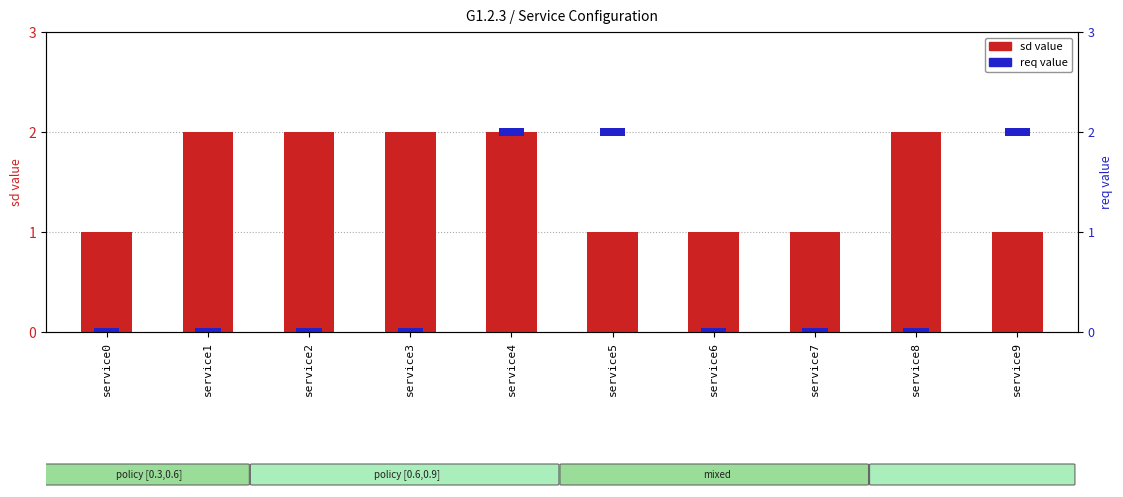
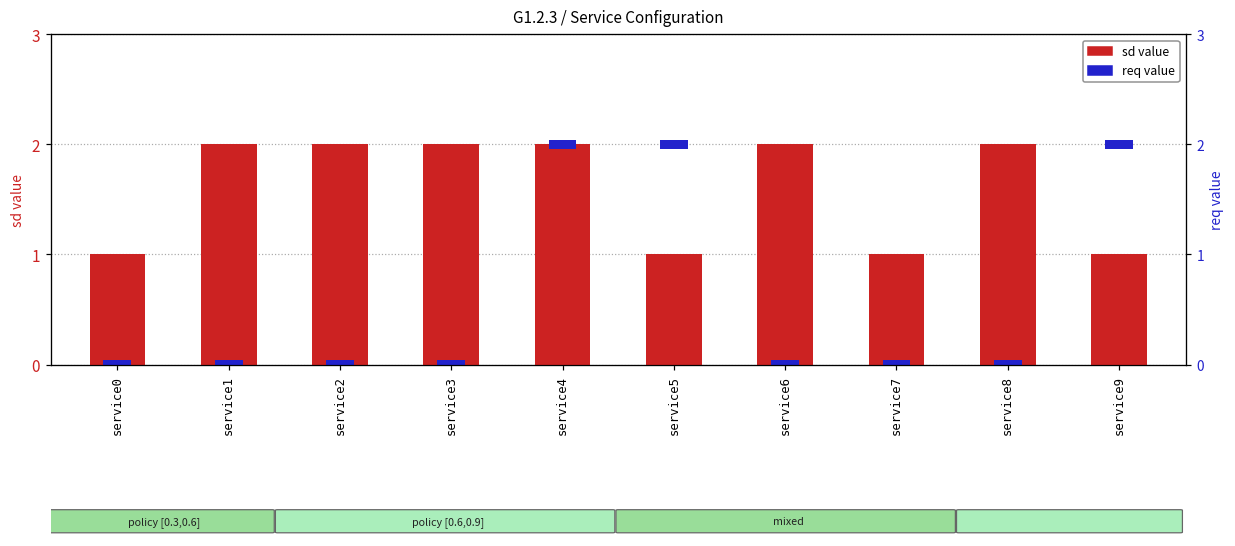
sd value, service6: 1 -> 2
